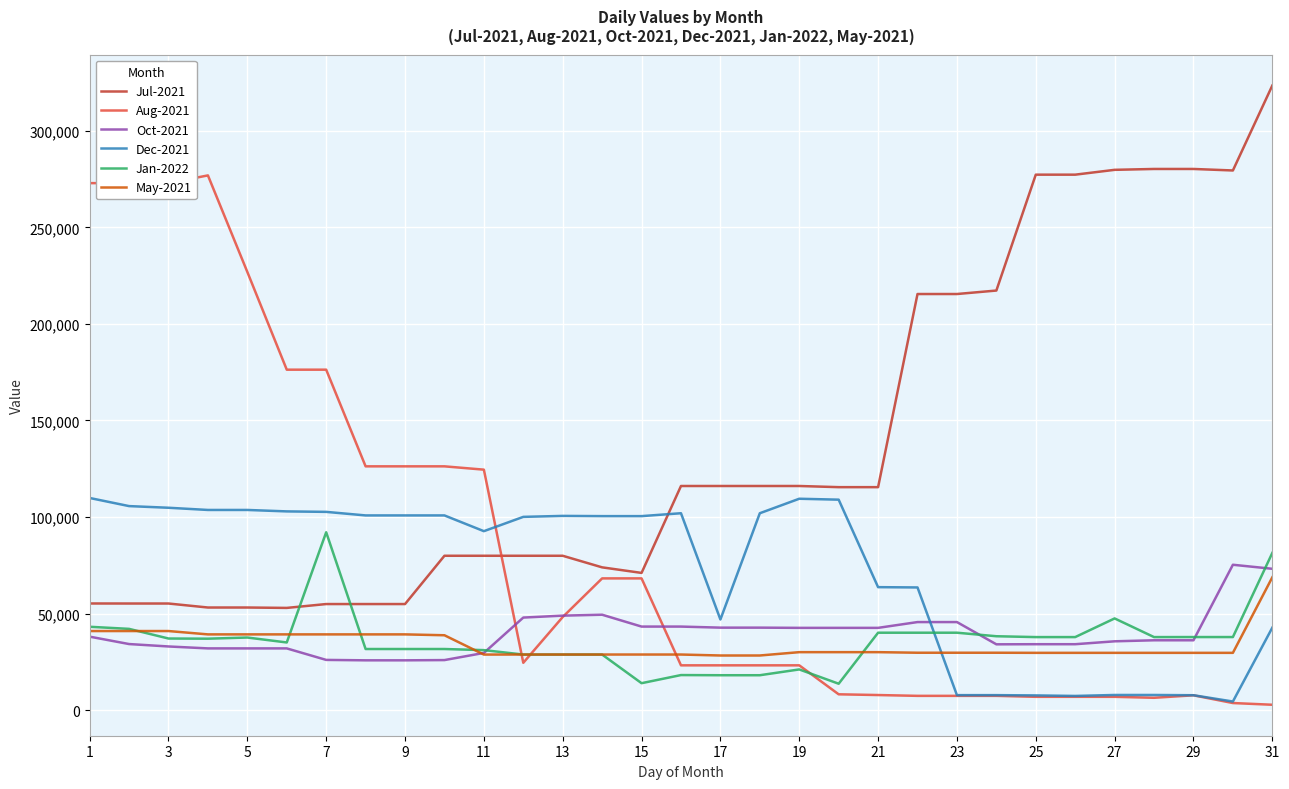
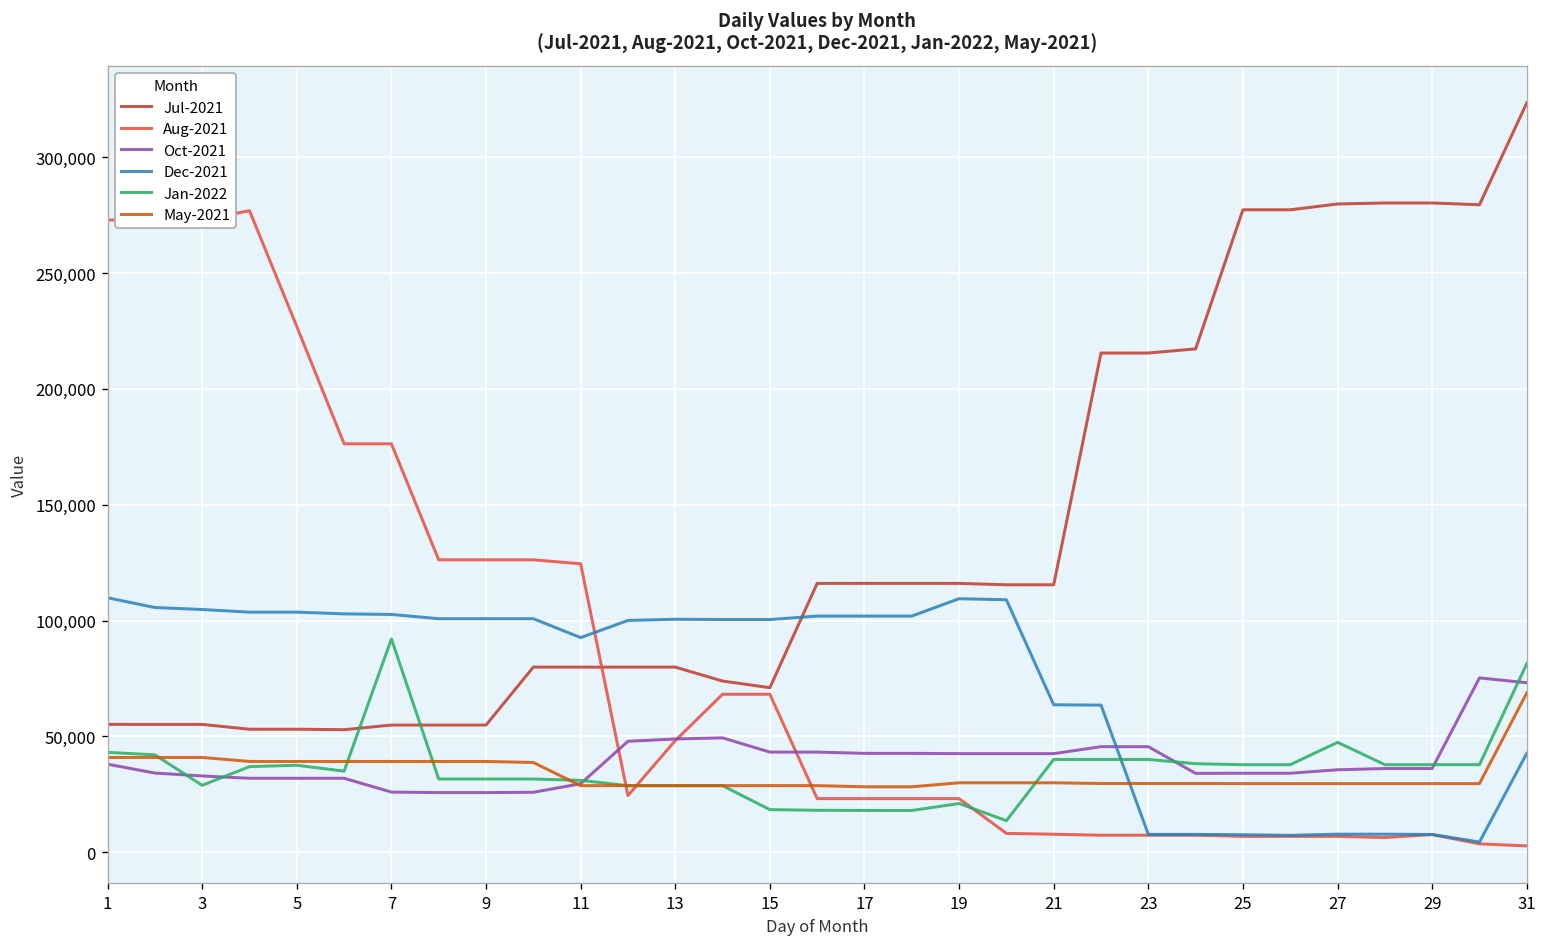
Jan-2022, 3: 37,000 -> 29,000
Jan-2022, 15: 14,000 -> 18,000
Dec-2021, 17: 47,000 -> 102,000
